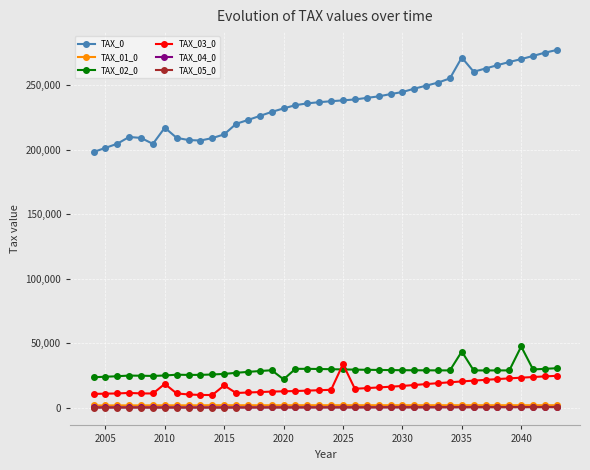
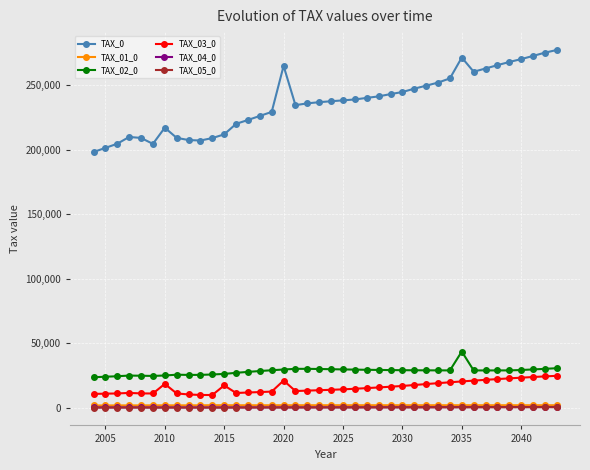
TAX_0, 2020: 232,000 -> 265,000
TAX_02_0, 2020: 22,000 -> 30,000
TAX_03_0, 2020: 13,000 -> 21,000
TAX_03_0, 2025: 34,000 -> 14,000
TAX_02_0, 2040: 48,000 -> 29,000
